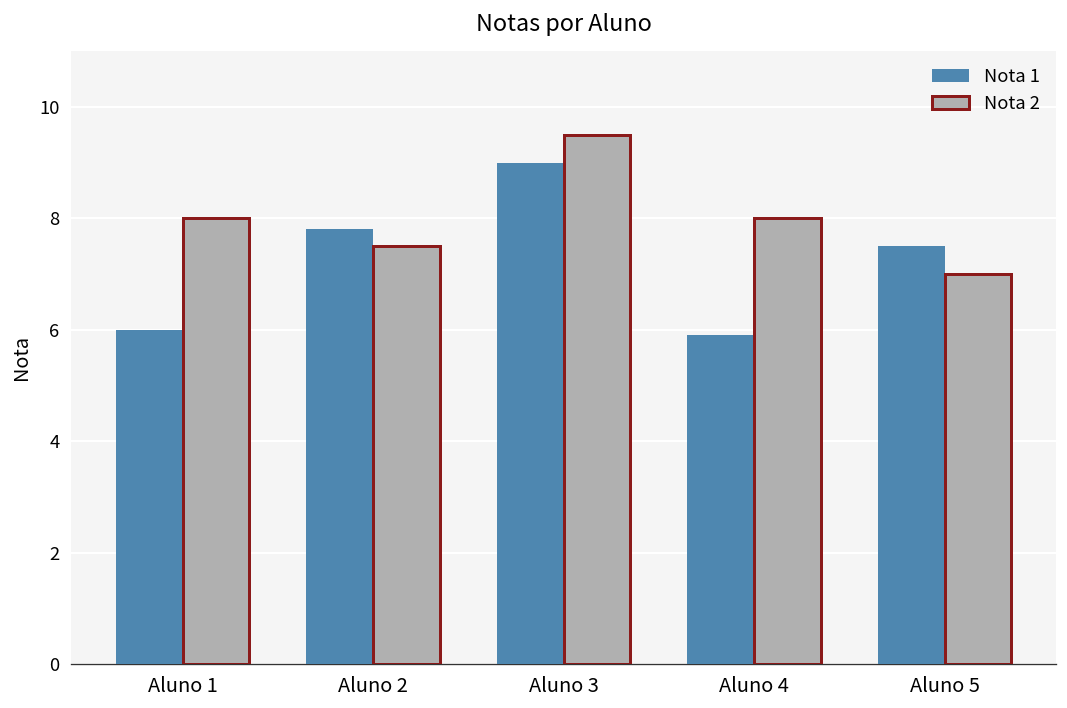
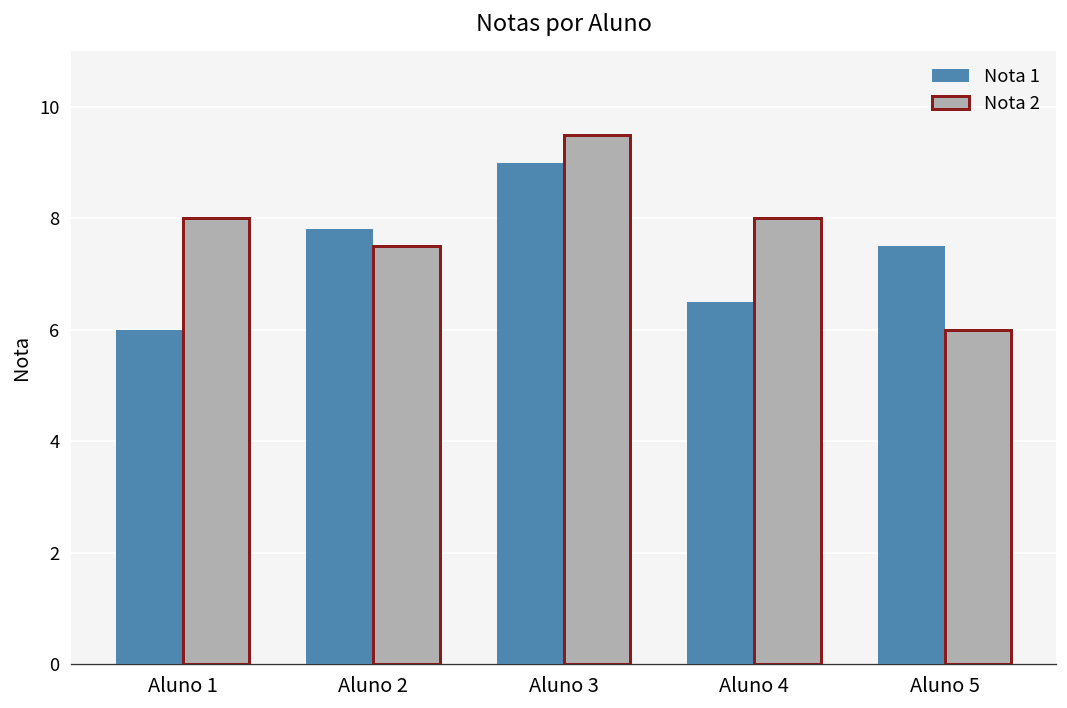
Nota 1, Aluno 4: 5.9 -> 6.5
Nota 2, Aluno 5: 7 -> 6
